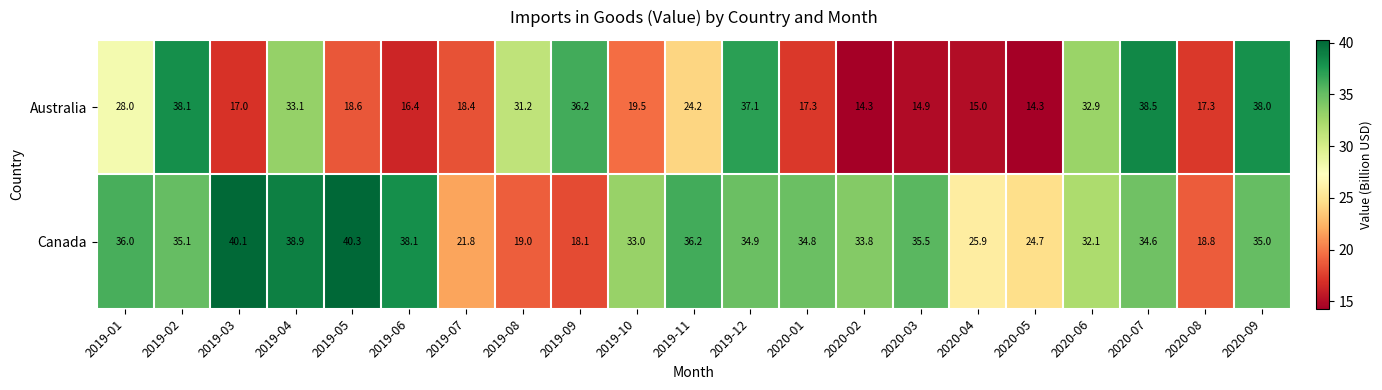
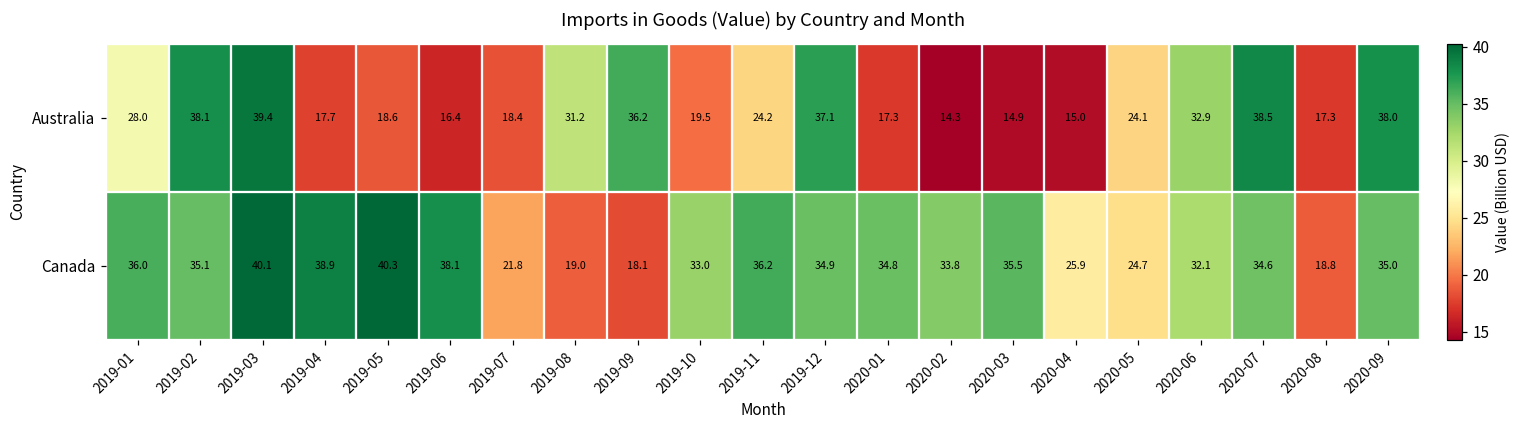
Australia, 2019-03: 17.0 -> 39.4
Australia, 2019-04: 33.1 -> 17.7
Australia, 2020-05: 14.3 -> 24.1
